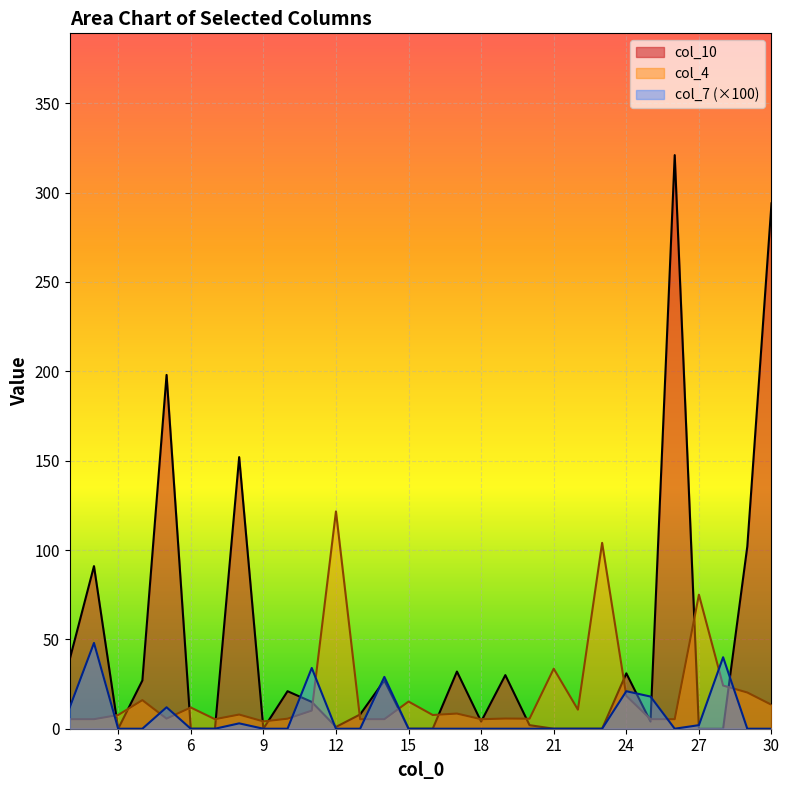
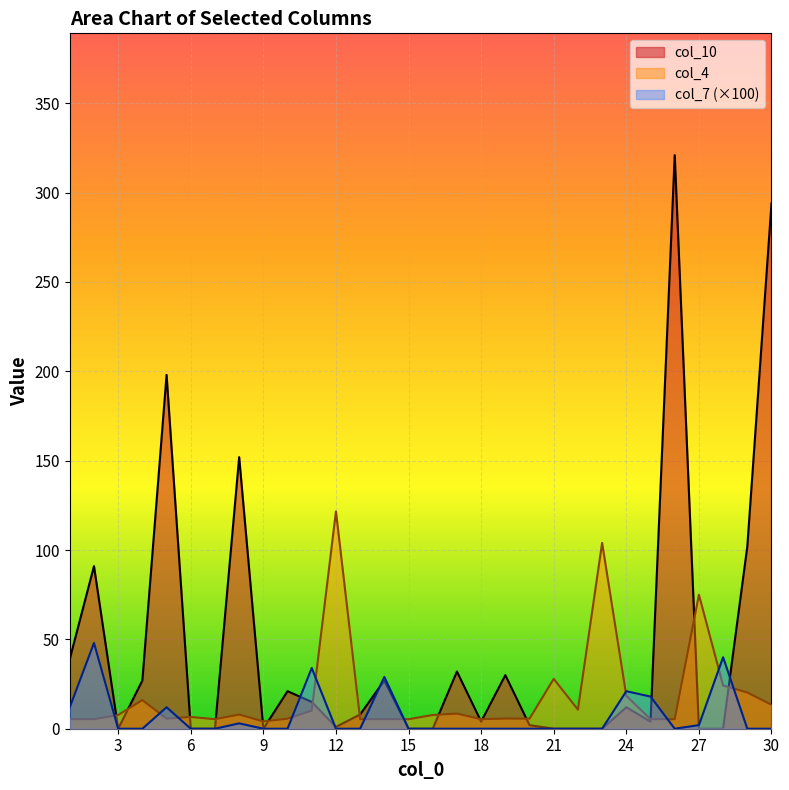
col_4, 6: 12 -> 7
col_4, 15: 15 -> 5
col_4, 21: 34 -> 28
col_10, 24: 31 -> 12
